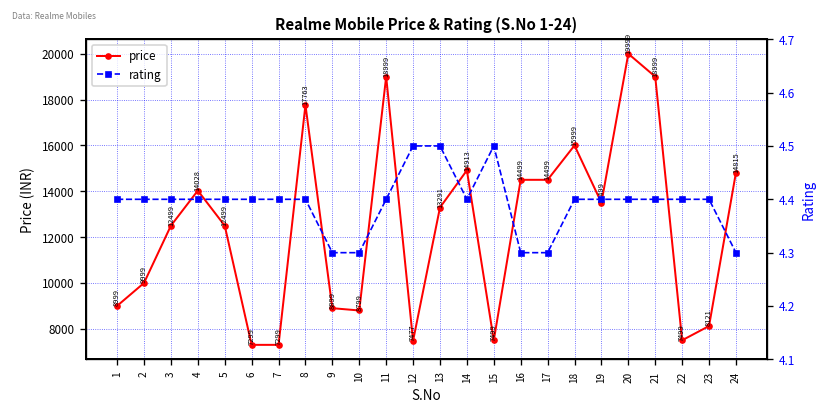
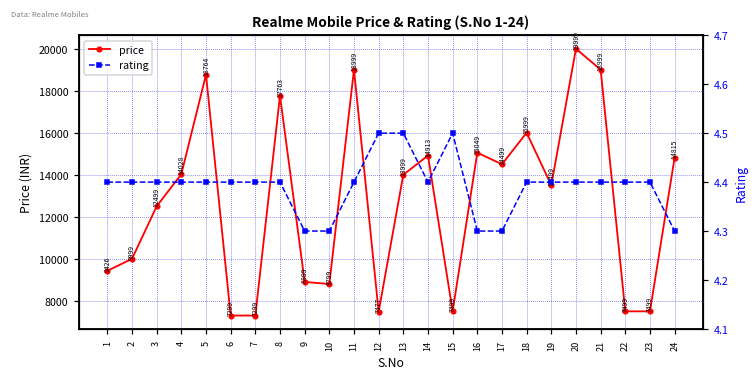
price, 1: 8999 -> 9426
price, 5: 12499 -> 18764
price, 13: 13291 -> 13999
price, 16: 14499 -> 15049
price, 23: 8121 -> 7499
